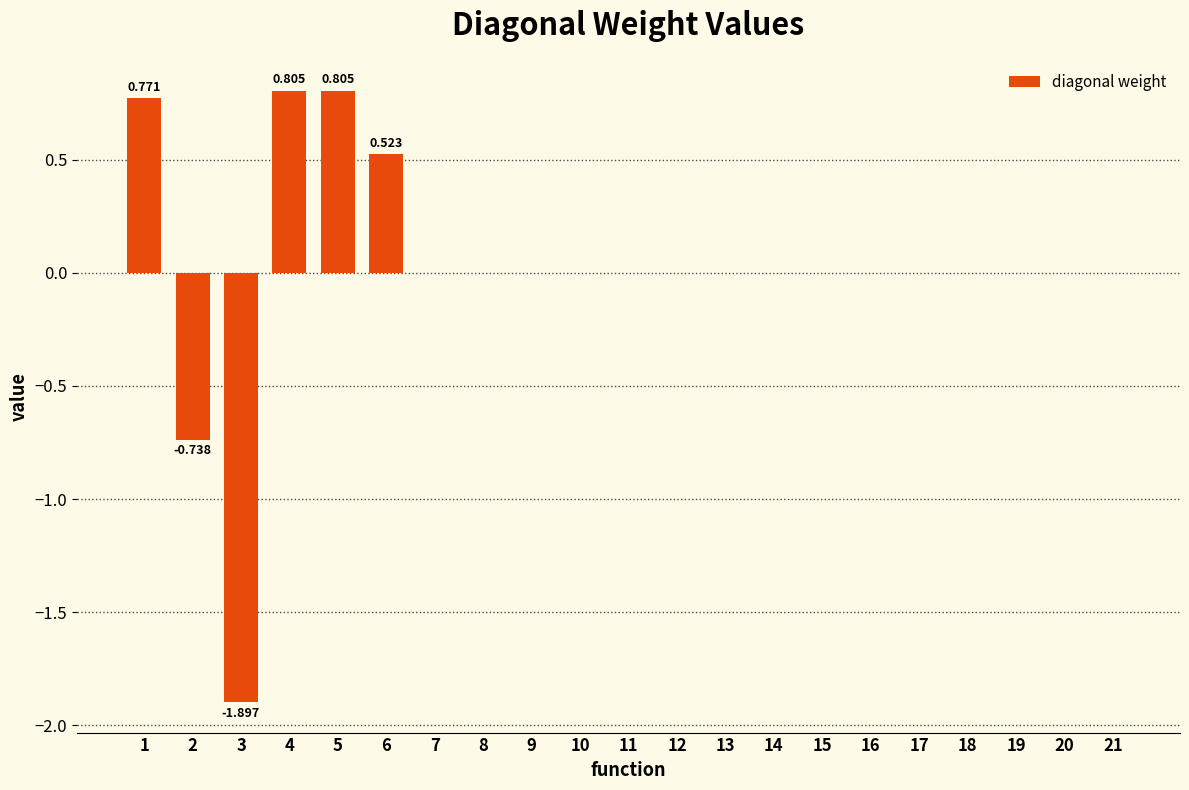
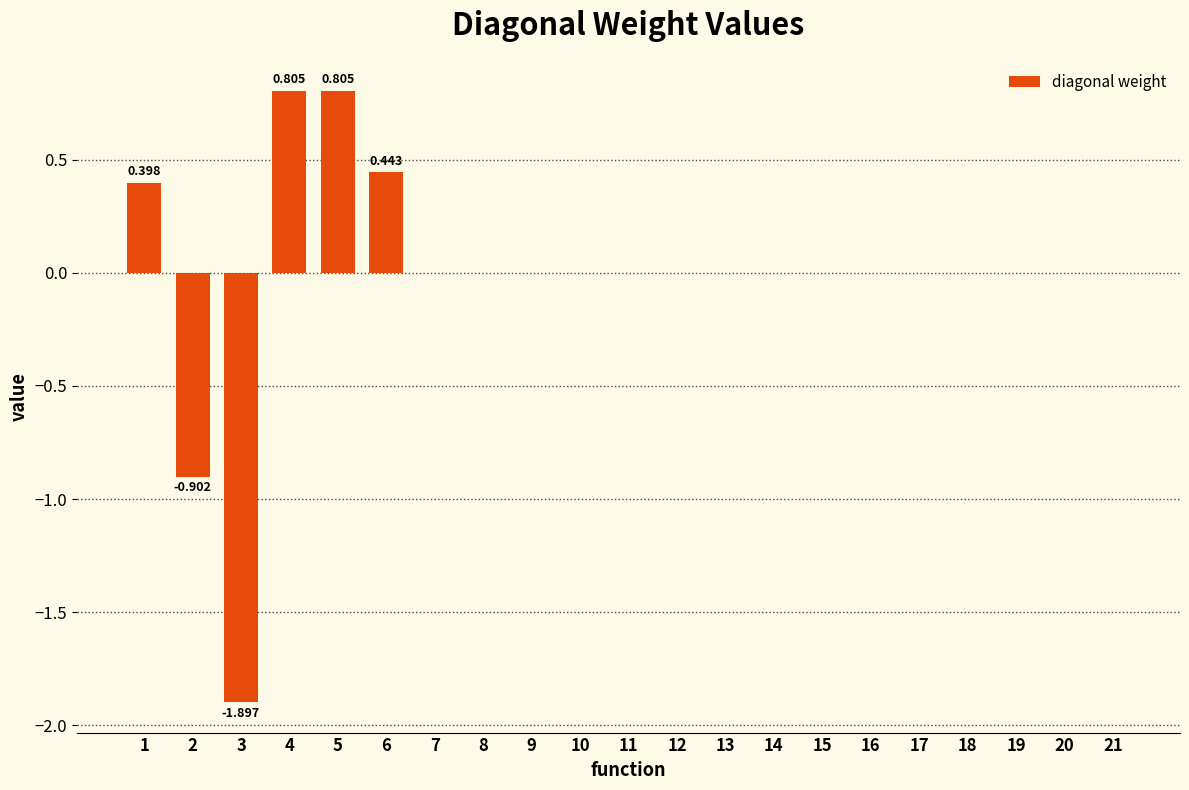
1: 0.771 -> 0.398
2: -0.738 -> -0.902
6: 0.523 -> 0.443
